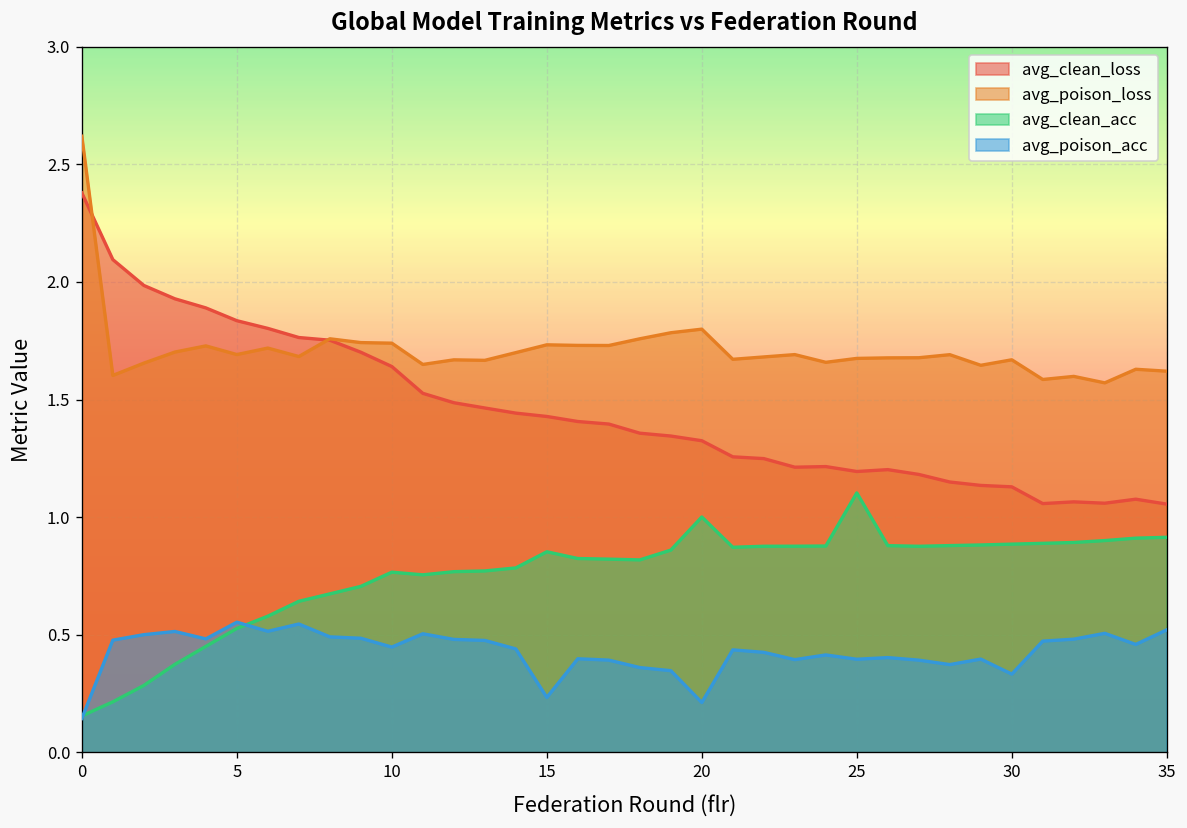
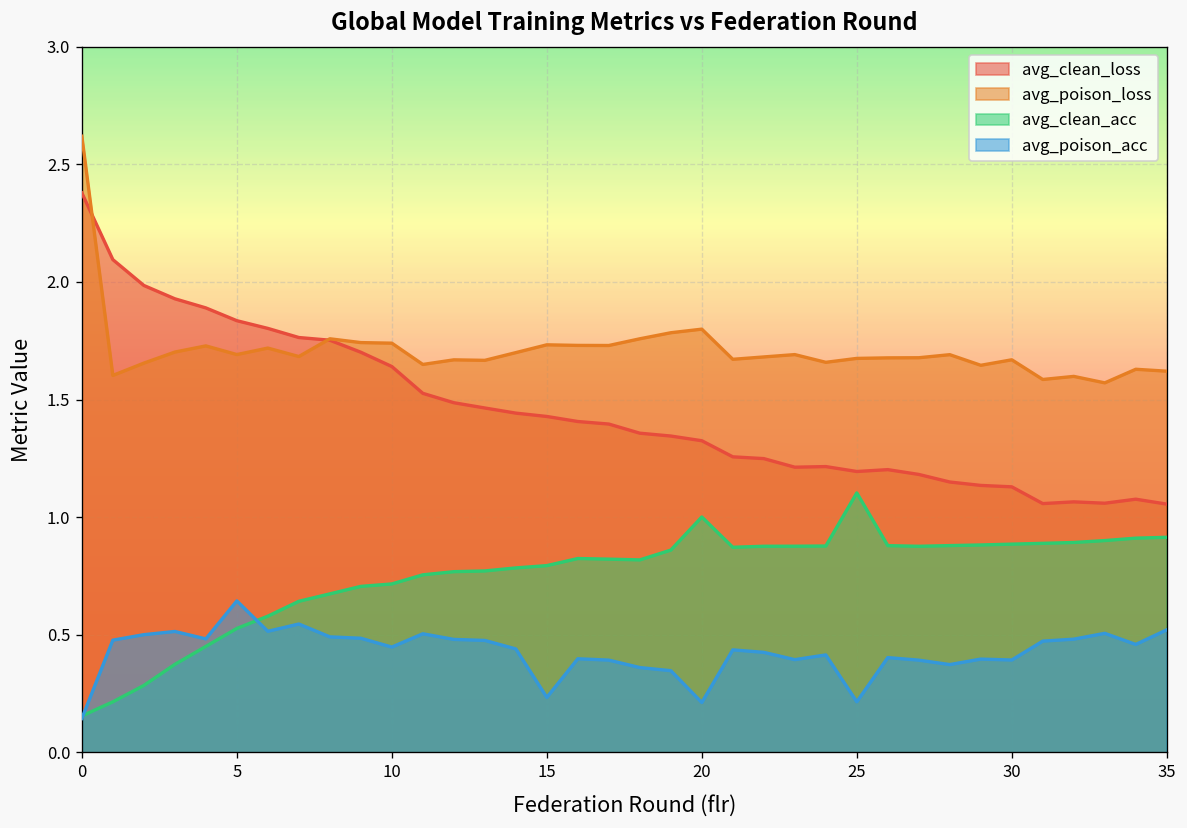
avg_poison_acc, 5: 0.55 -> 0.64
avg_clean_acc, 10: 0.77 -> 0.72
avg_clean_acc, 15: 0.85 -> 0.79
avg_poison_acc, 25: 0.40 -> 0.21
avg_poison_acc, 30: 0.33 -> 0.39
